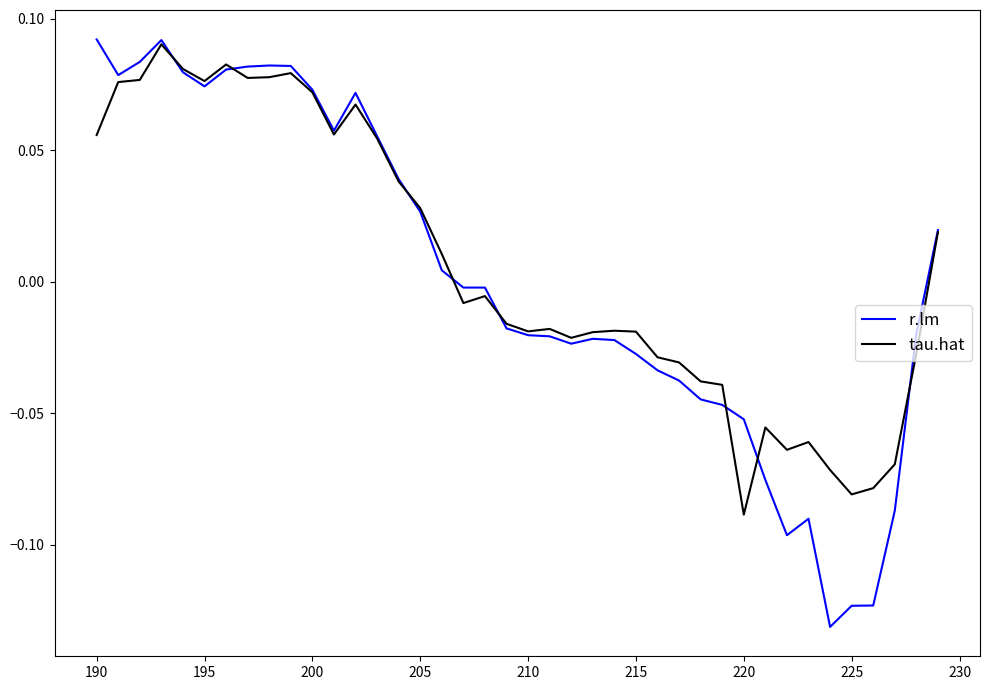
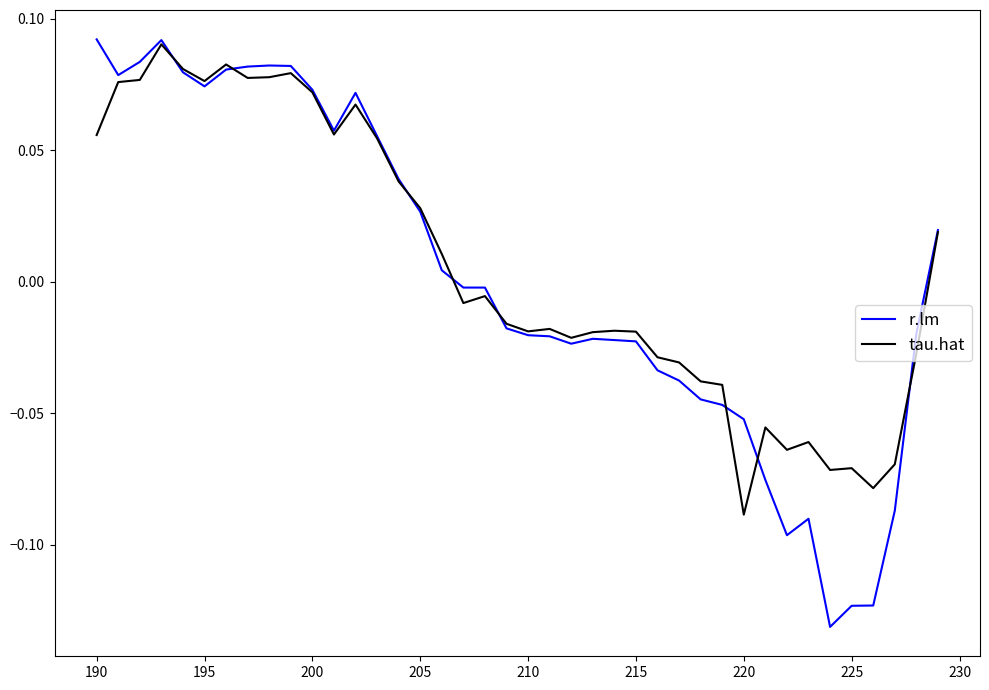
r.lm, 215: -0.027 -> -0.023
tau.hat, 225: -0.081 -> -0.071
